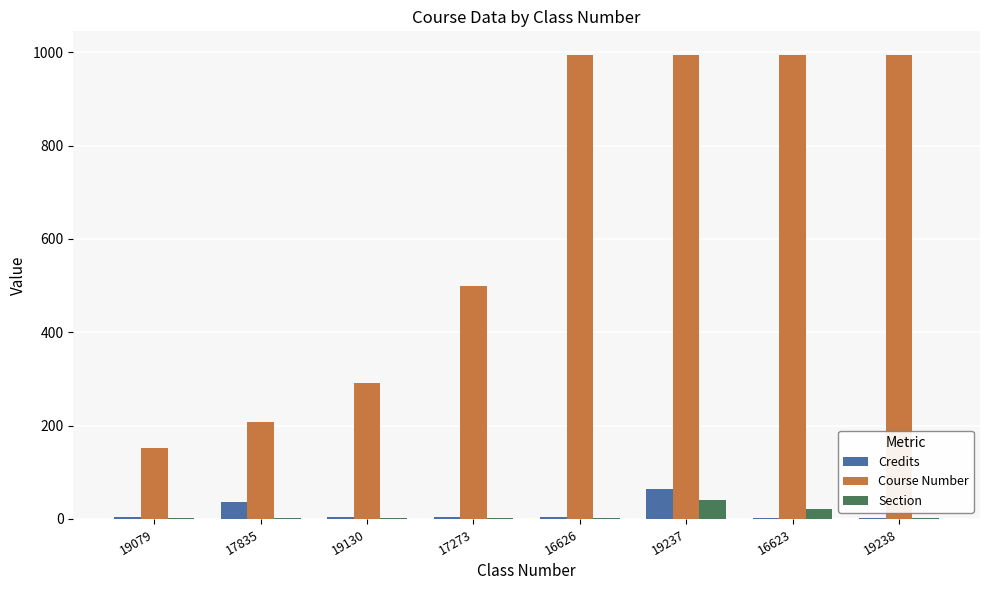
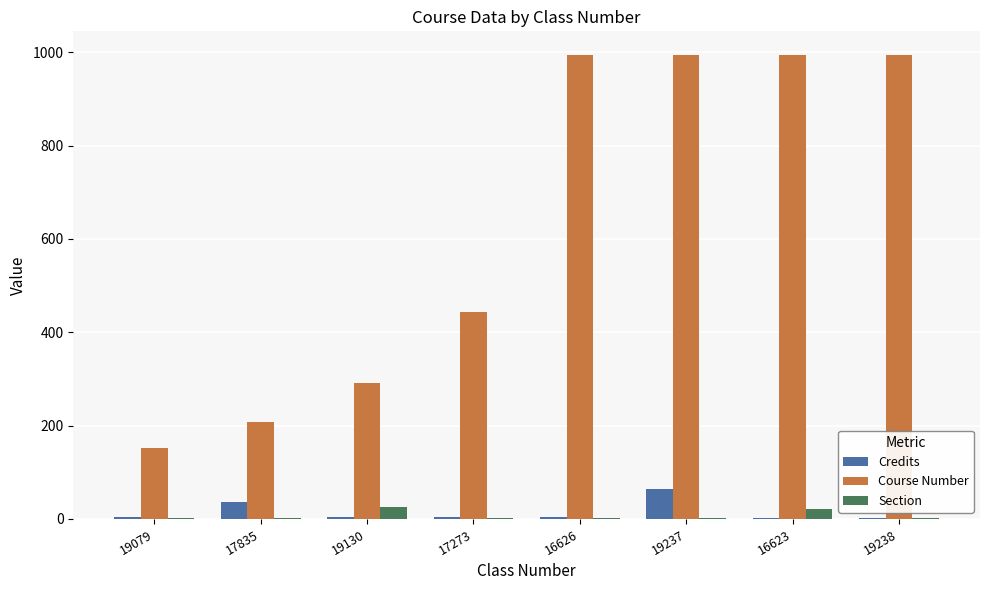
Section, 19130: 0 -> 30
Course Number, 17273: 500 -> 440
Section, 19237: 40 -> 0
